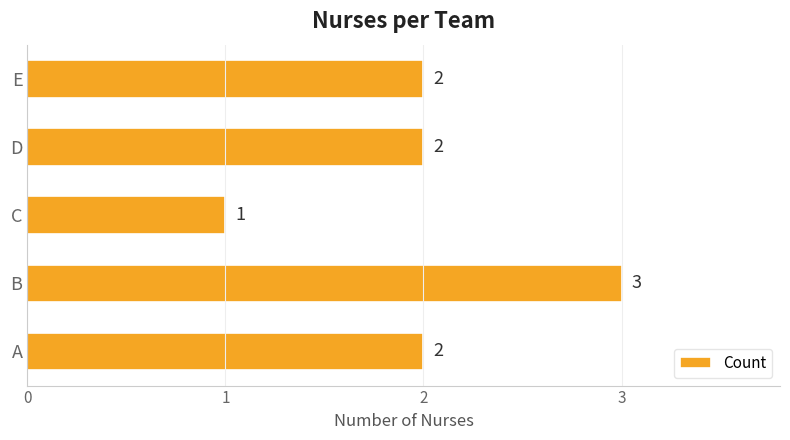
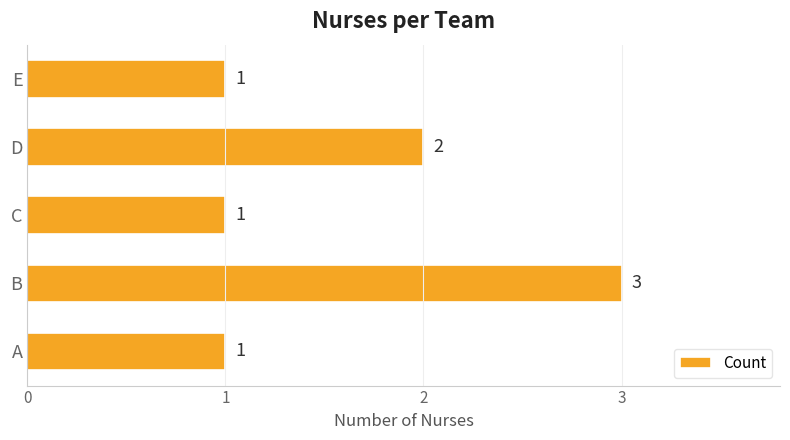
E: 2 -> 1
A: 2 -> 1
